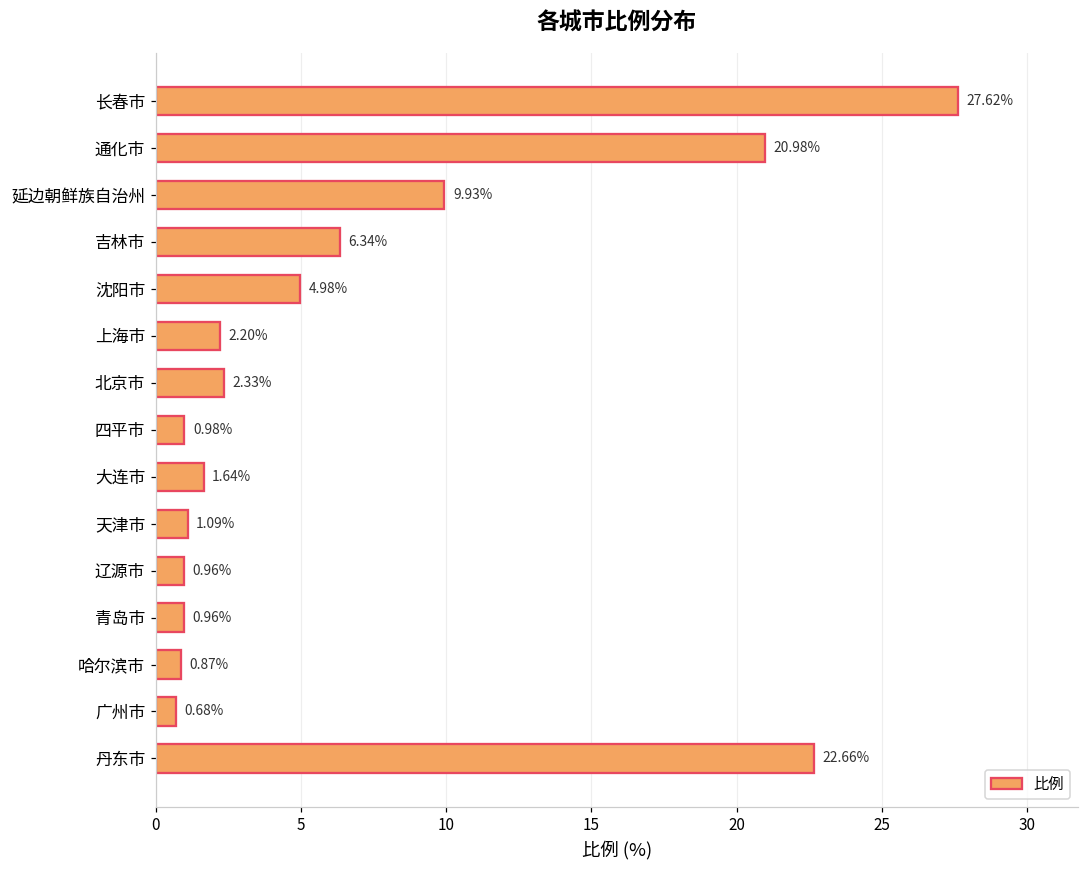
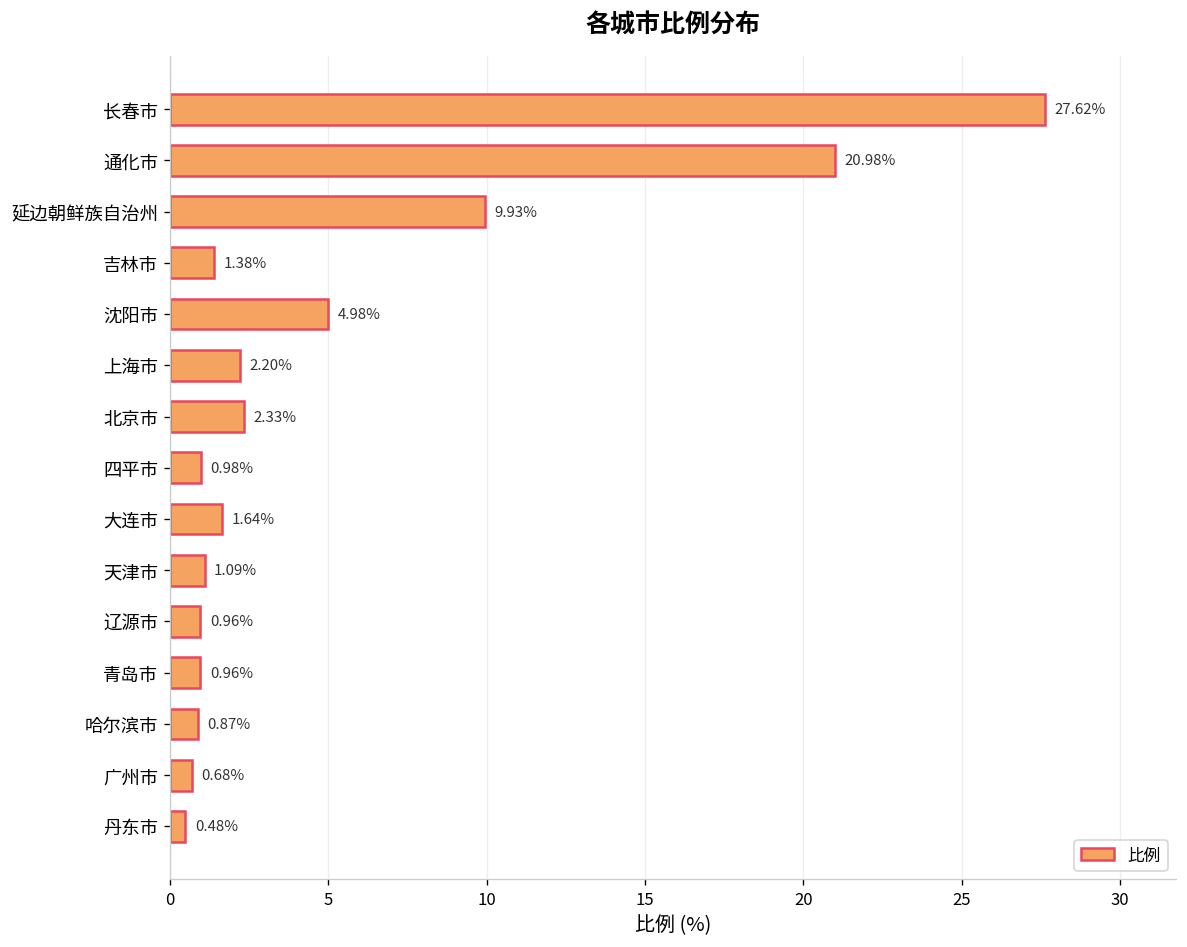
吉林市: 6.34% -> 1.38%
丹东市: 22.66% -> 0.48%
